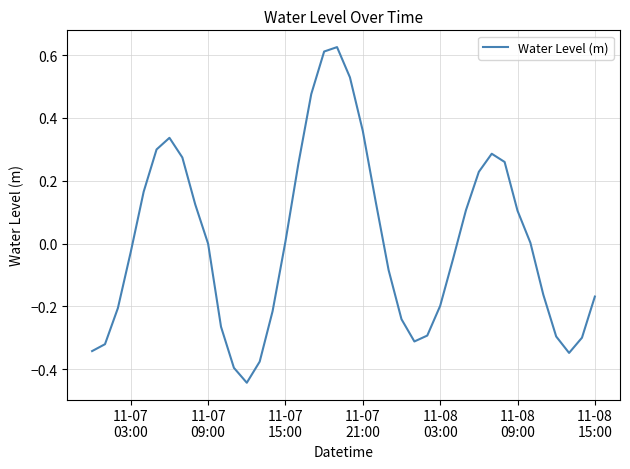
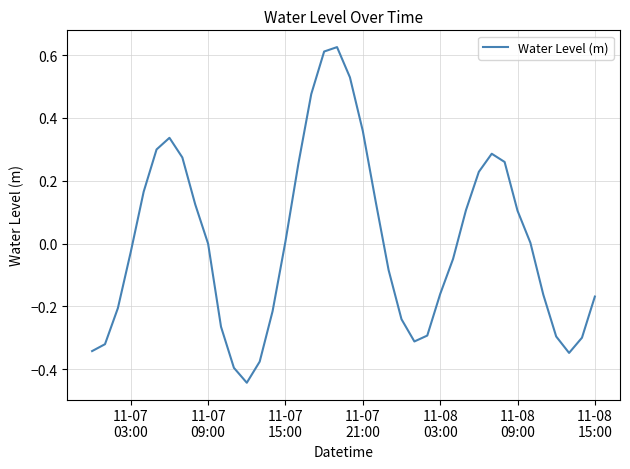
11-08 03:00: -0.20 -> -0.16
